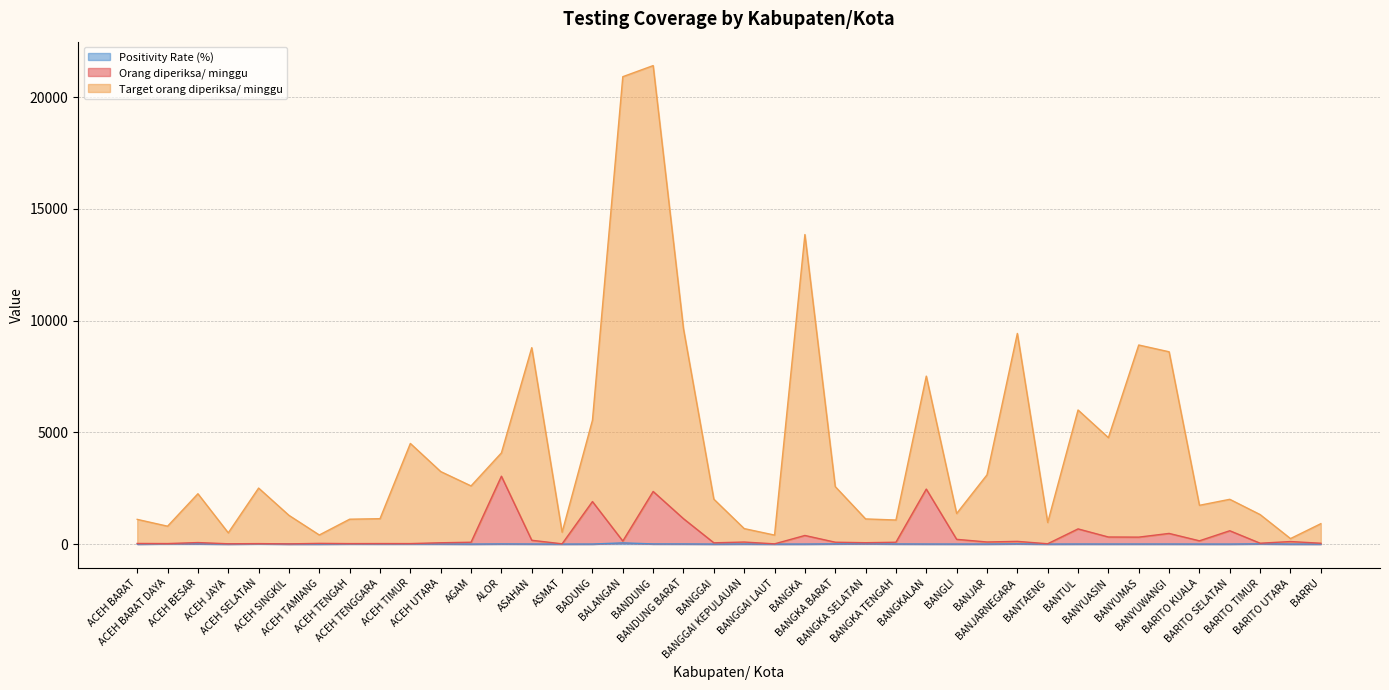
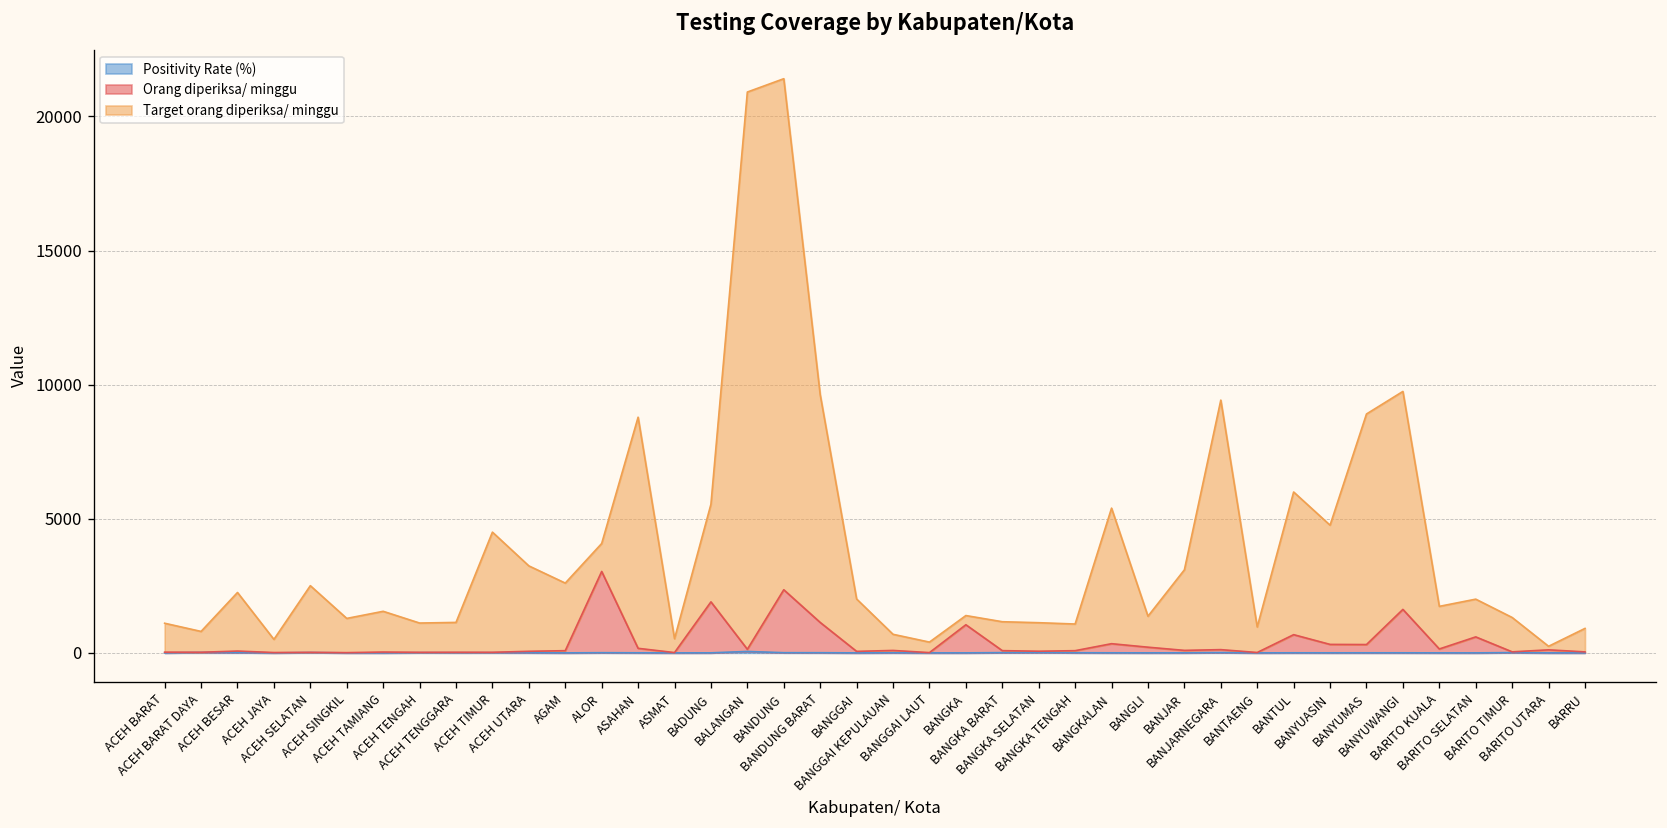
Target orang diperiksa/ minggu, ACEH TAMIANG: 400 -> 1500
Orang diperiksa/ minggu, BANGKA: 400 -> 1000
Target orang diperiksa/ minggu, BANGKA: 13500 -> 300
Target orang diperiksa/ minggu, BANGKA BARAT: 2500 -> 1100
Orang diperiksa/ minggu, BANGKALAN: 2500 -> 300
Orang diperiksa/ minggu, BANYUWANGI: 500 -> 1600
